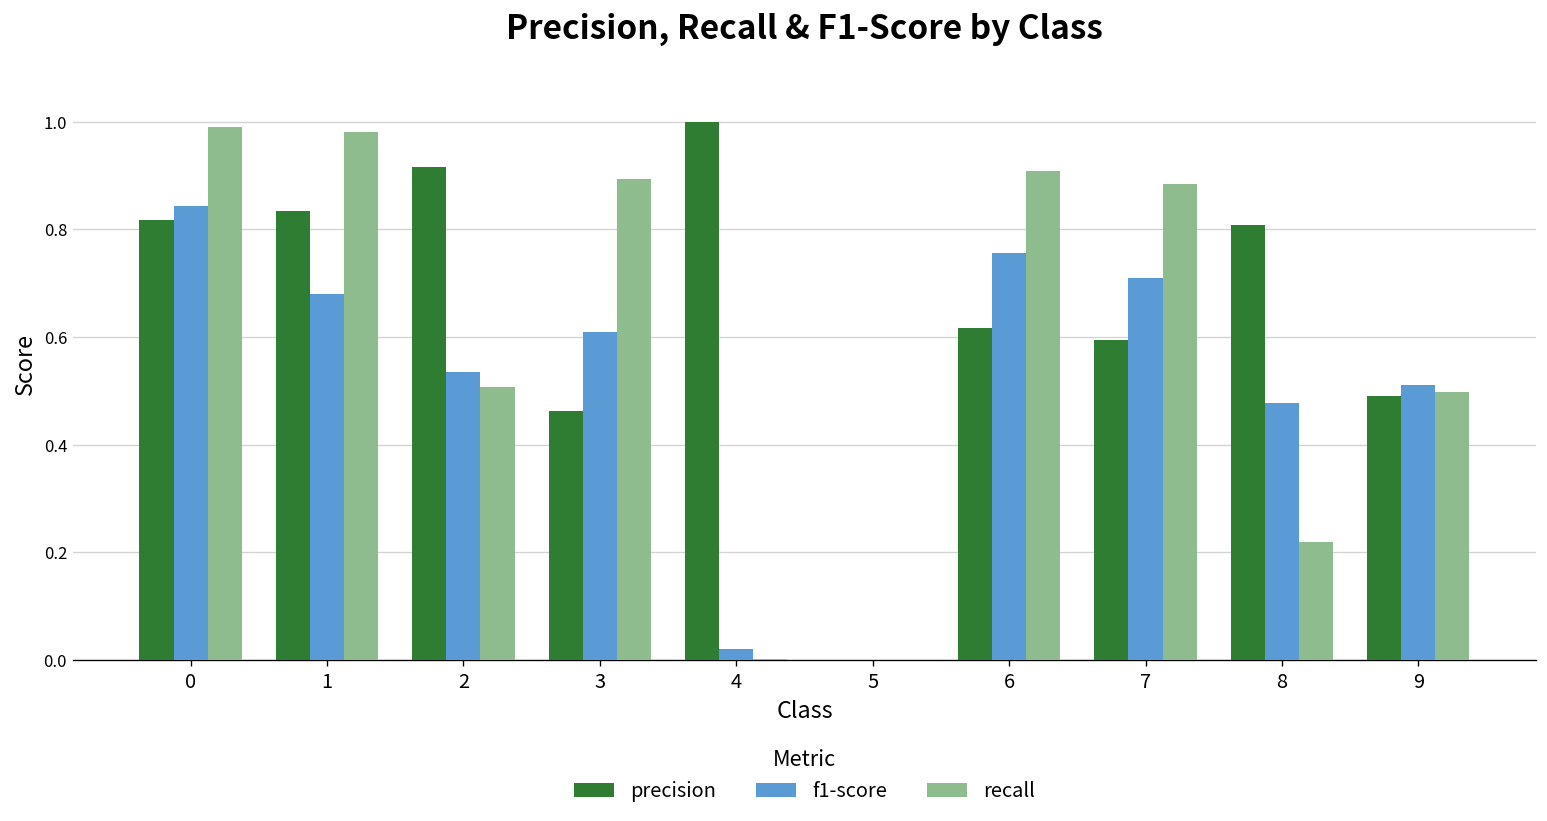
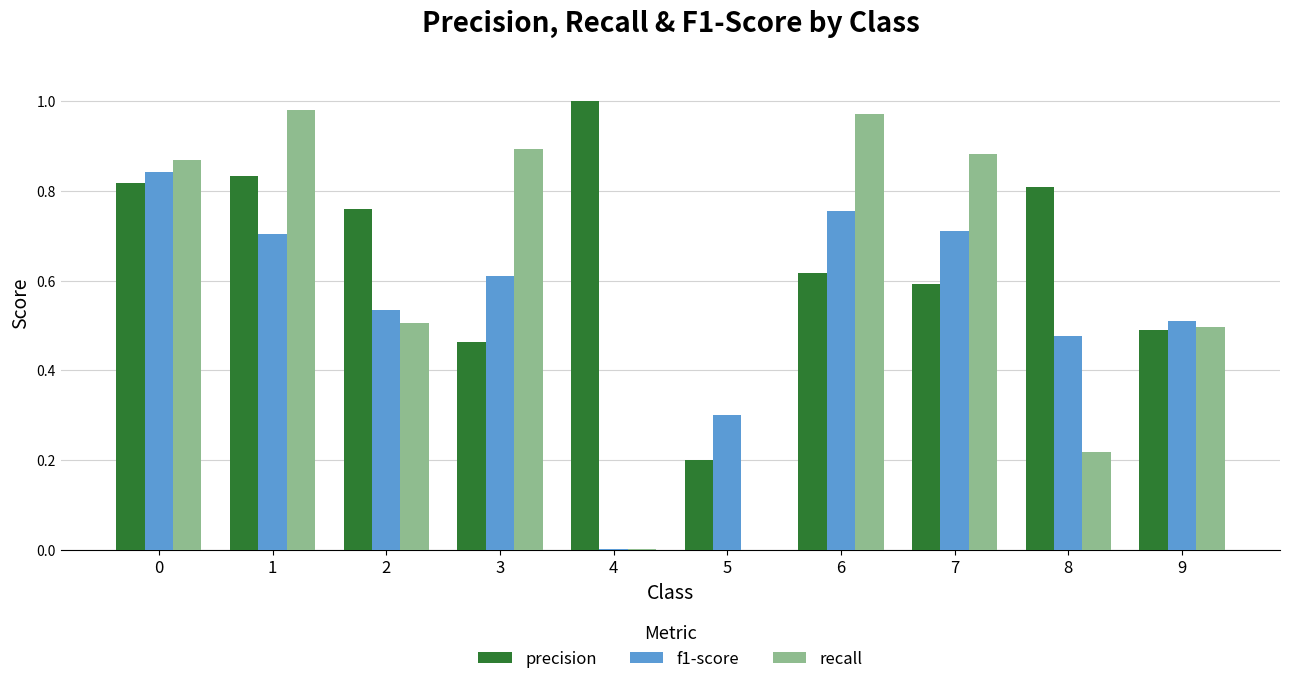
recall, 0: 0.99 -> 0.87
f1-score, 1: 0.68 -> 0.70
precision, 2: 0.92 -> 0.76
f1-score, 4: 0.02 -> 0.00
precision, 5: 0.0 -> 0.2
f1-score, 5: 0.0 -> 0.3
recall, 6: 0.91 -> 0.97
